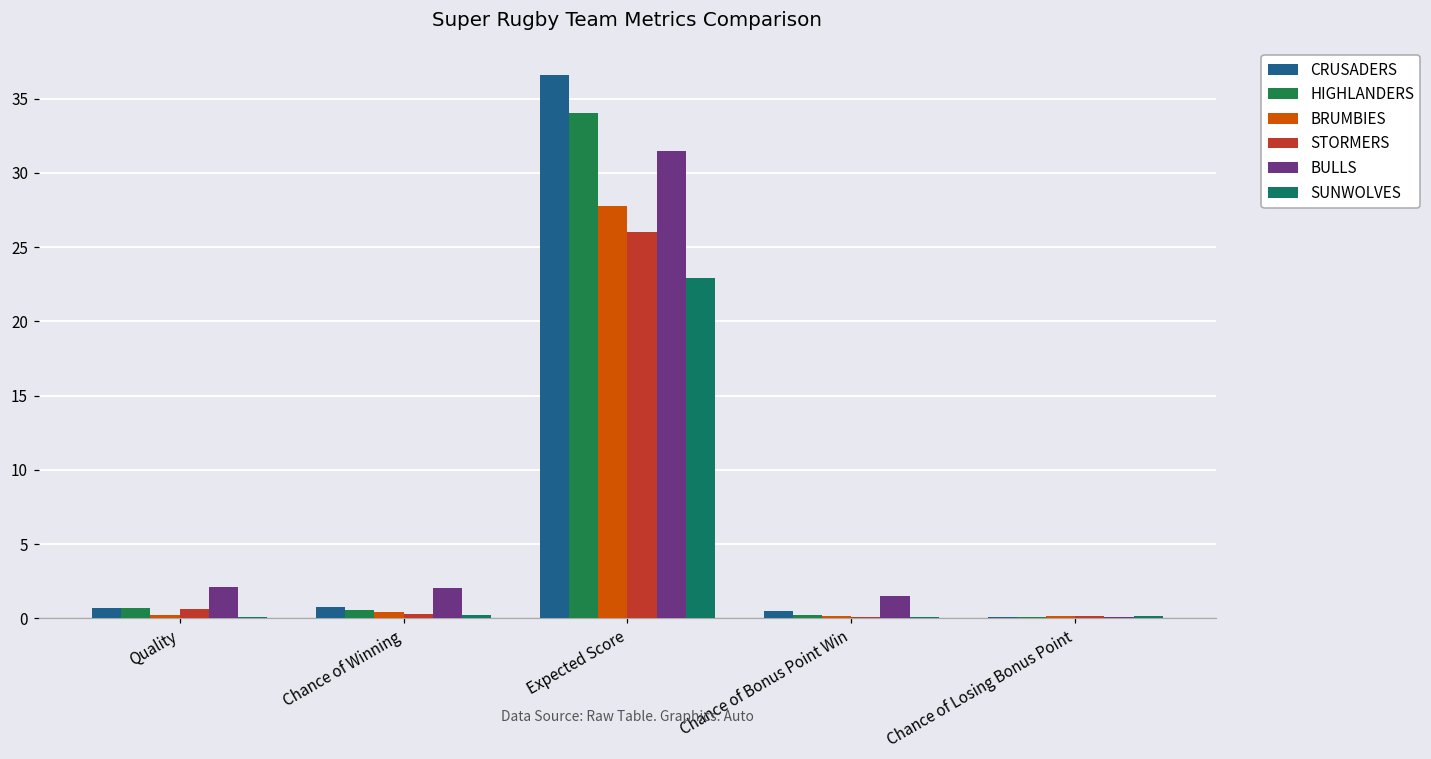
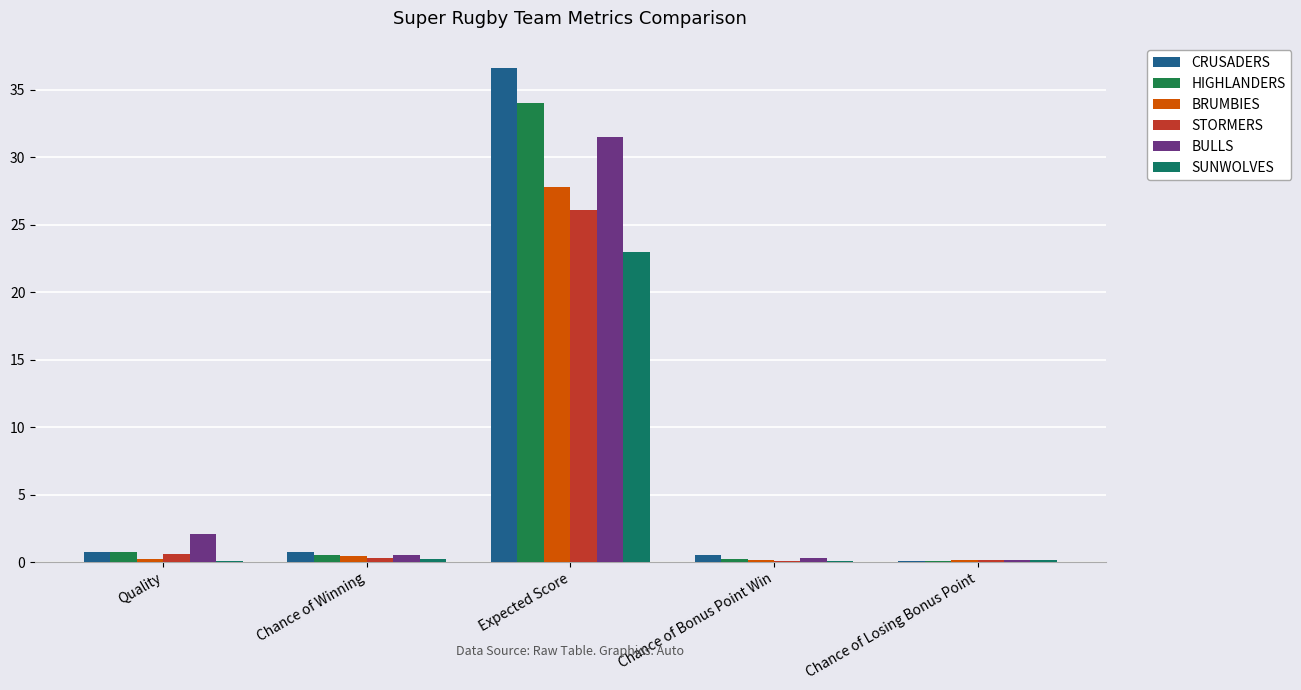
BULLS, Chance of Winning: 2.1 -> 0.6
BULLS, Chance of Bonus Point Win: 1.5 -> 0.3
